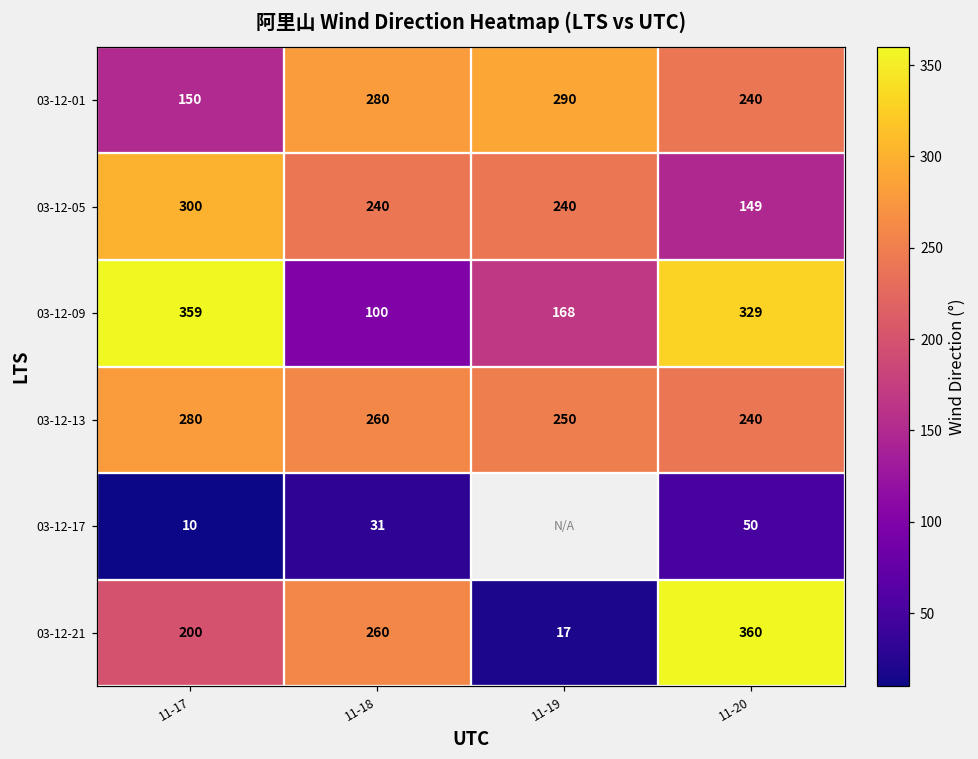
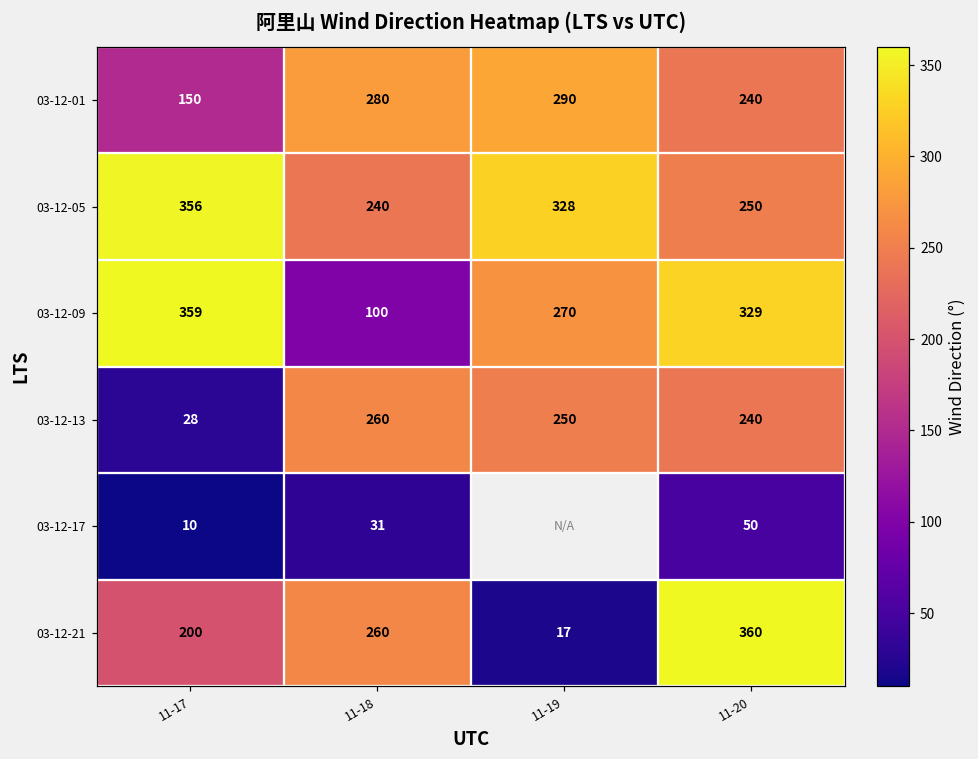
03-12-05, 11-17: 300 -> 356
03-12-05, 11-19: 240 -> 328
03-12-05, 11-20: 149 -> 250
03-12-09, 11-19: 168 -> 270
03-12-13, 11-17: 280 -> 28
